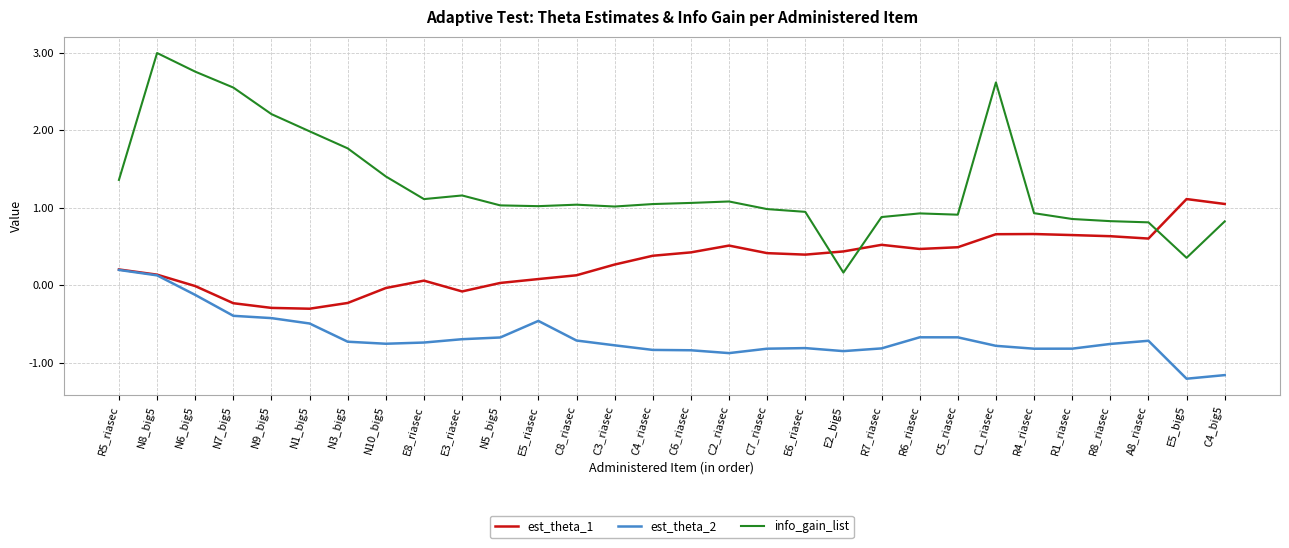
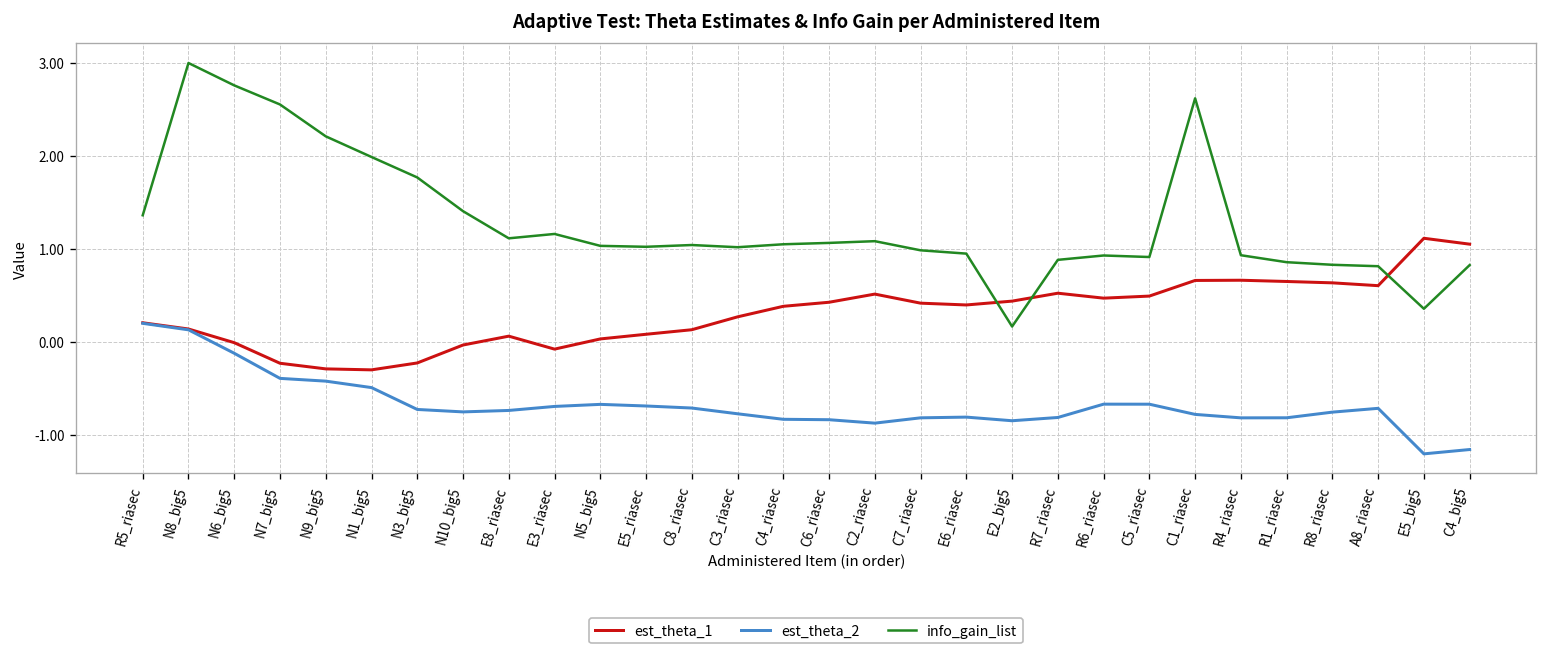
est_theta_2, E5_riasec: -0.5 -> -0.7
